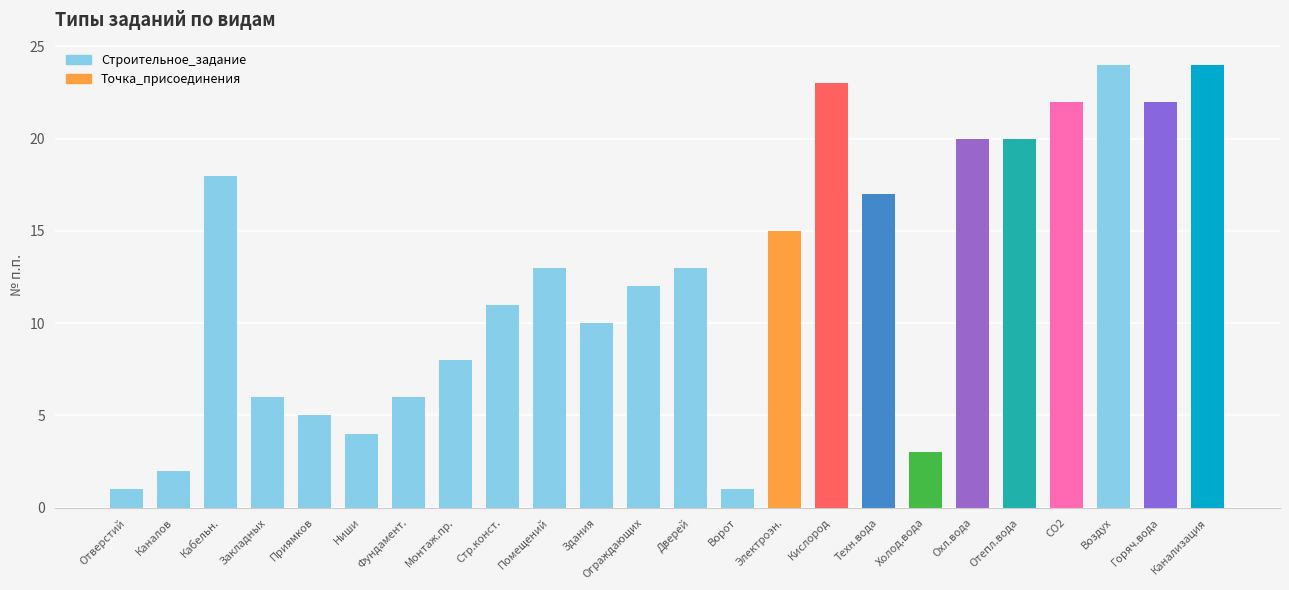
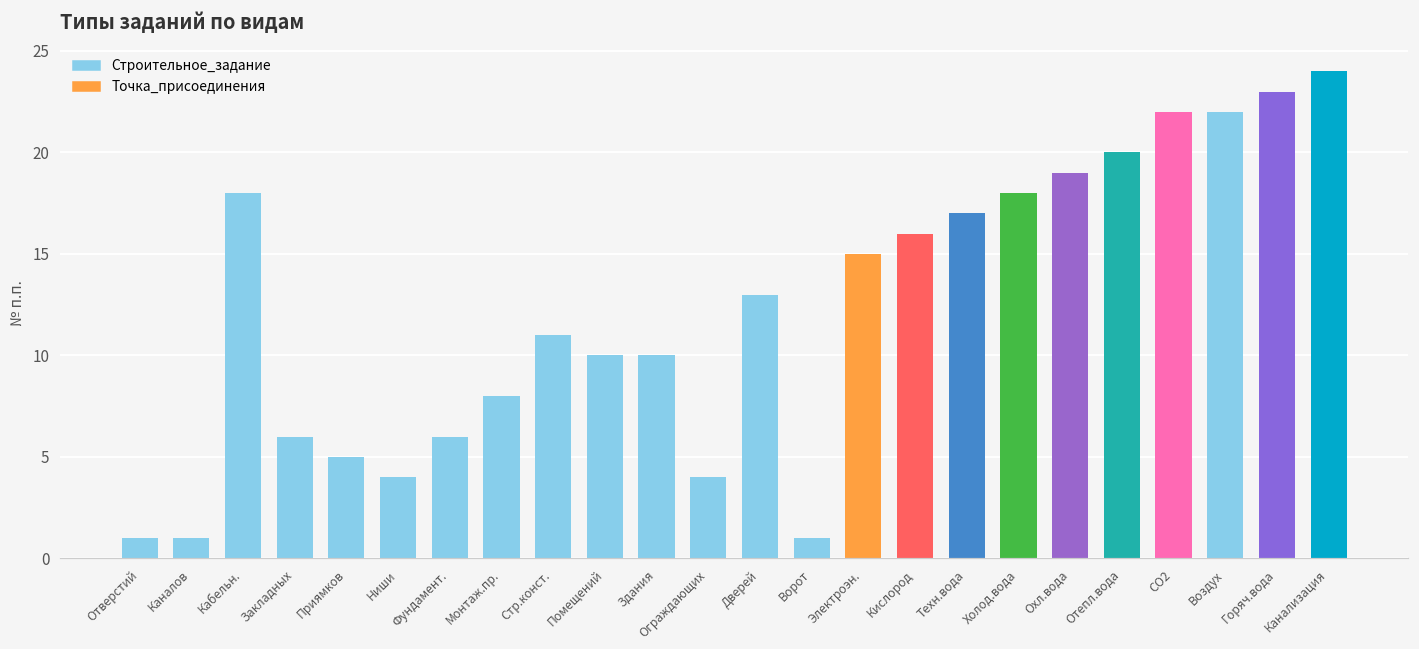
Каналов: 2 -> 1
Помещений: 13 -> 10
Ограждающих: 12 -> 4
Кислород: 23 -> 16
Холод.вода: 3 -> 18
Охл.вода: 20 -> 19
Воздух: 24 -> 22
Горяч.вода: 22 -> 23
